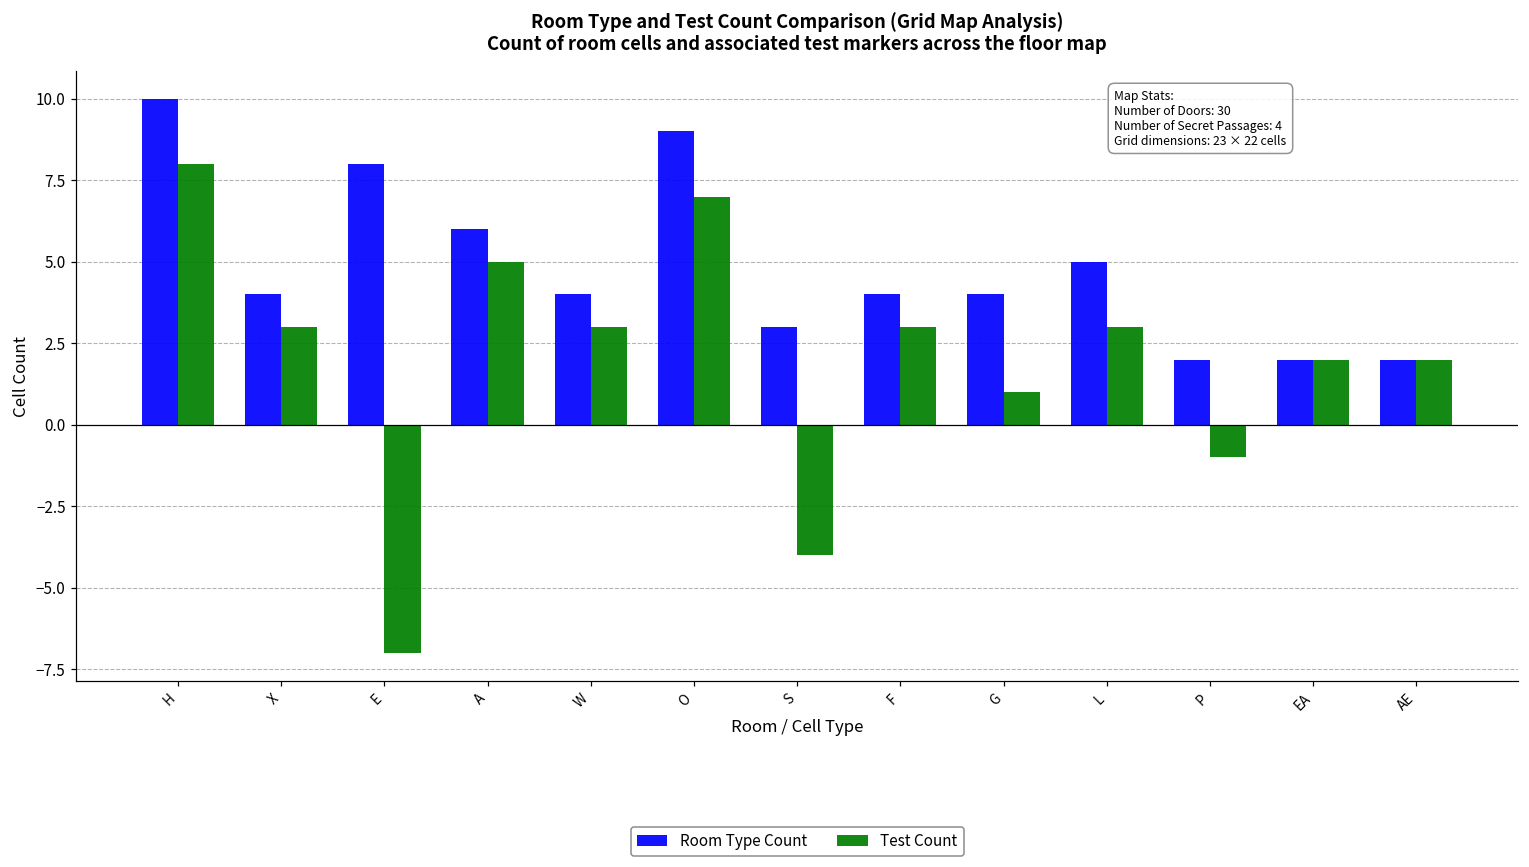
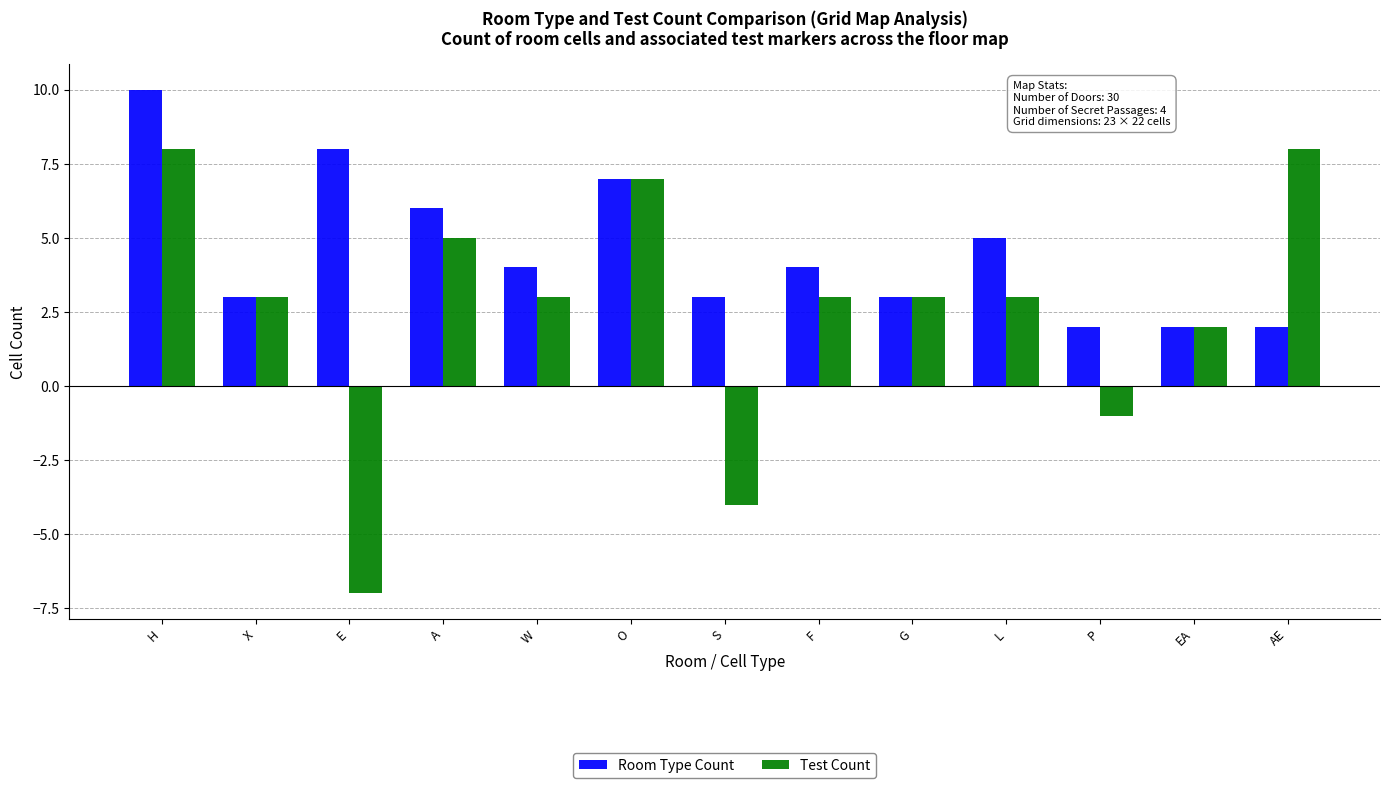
Room Type Count, X: 4 -> 3
Room Type Count, O: 9 -> 7
Room Type Count, G: 4 -> 3
Test Count, G: 1 -> 3
Test Count, AE: 2 -> 8
